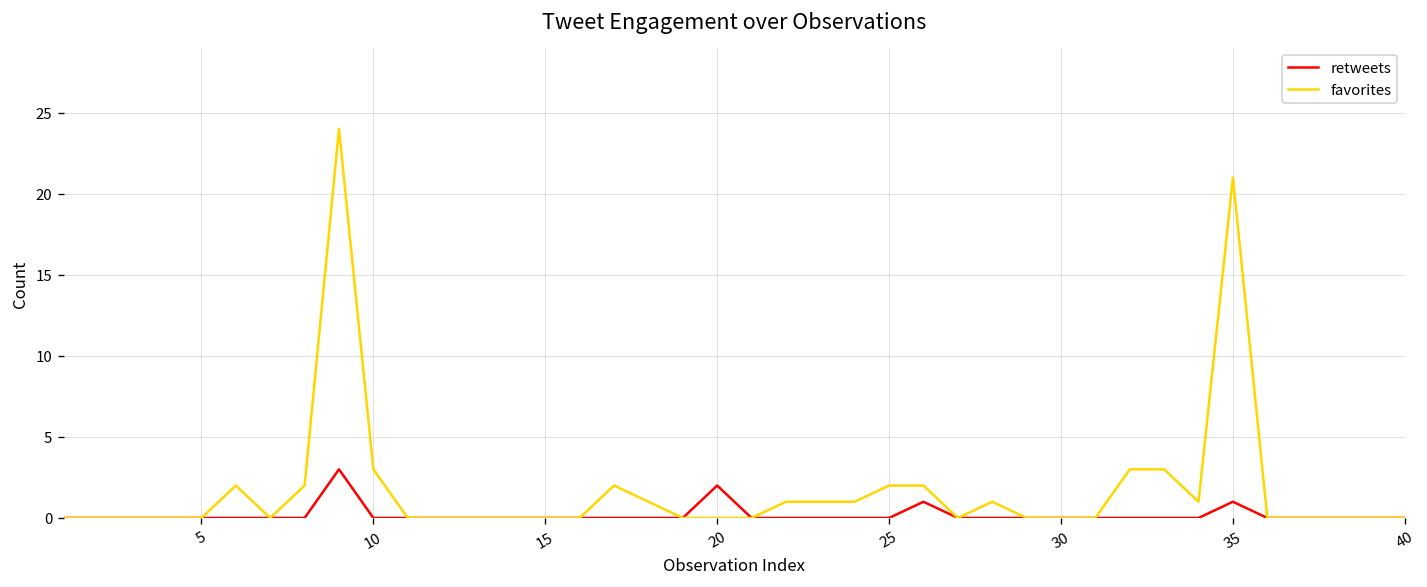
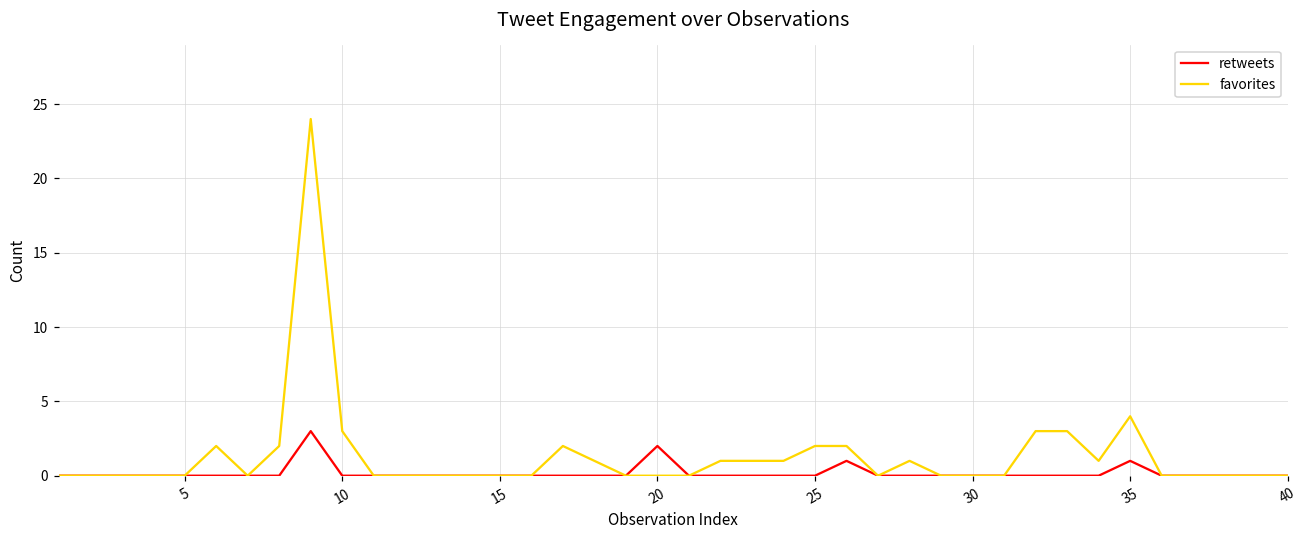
favorites, 35: 21 -> 4
